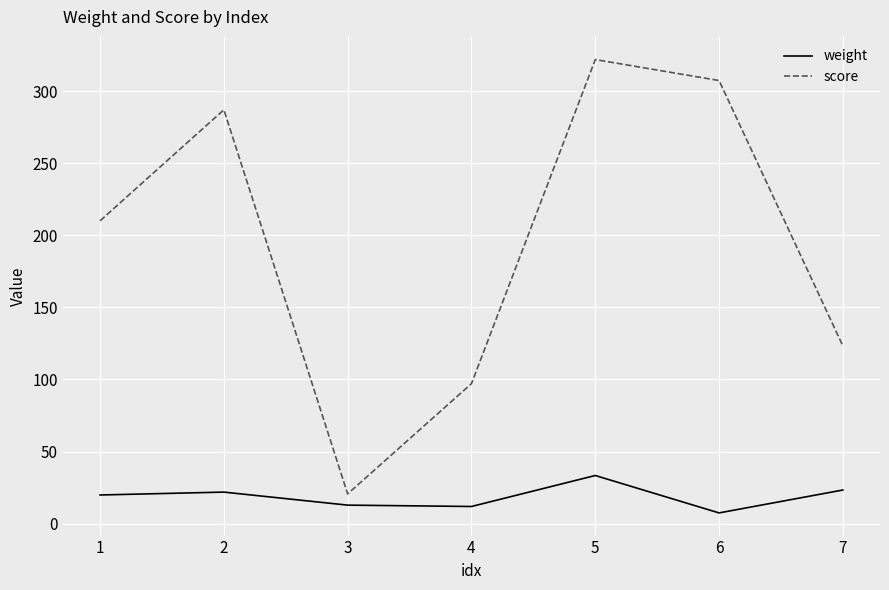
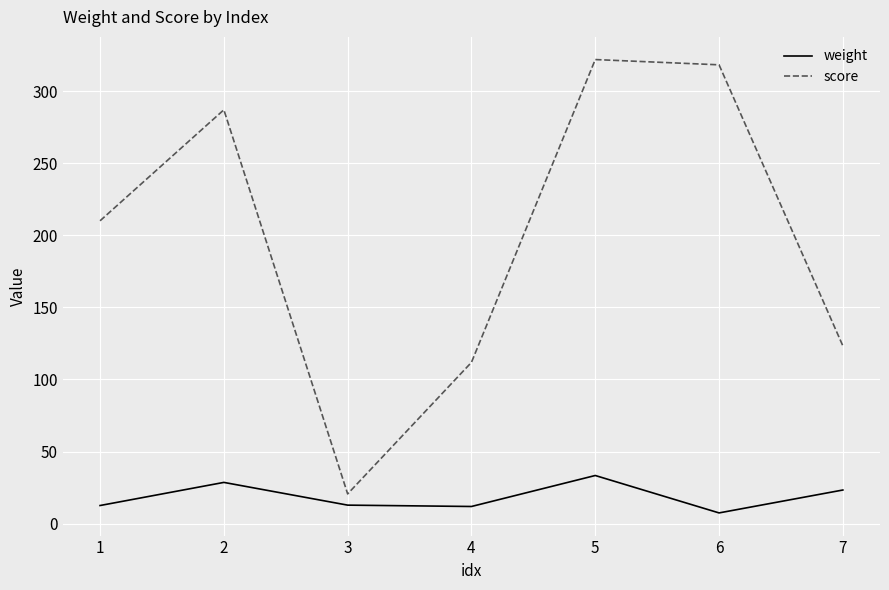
weight, 1: 20 -> 13
weight, 2: 22 -> 29
score, 4: 97 -> 112
score, 6: 307 -> 318
